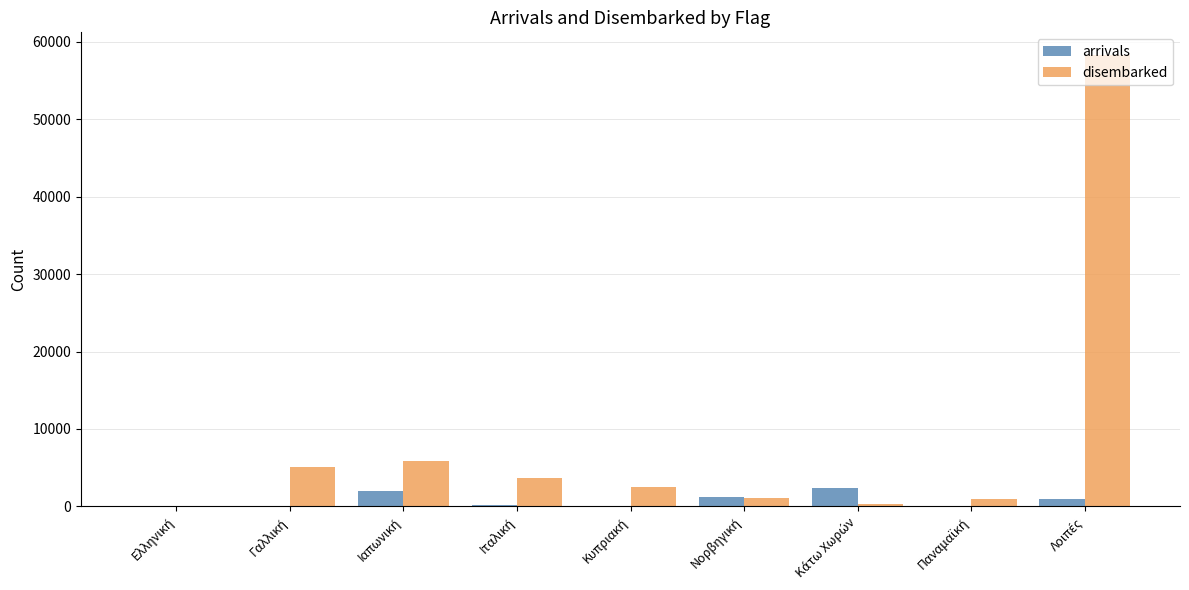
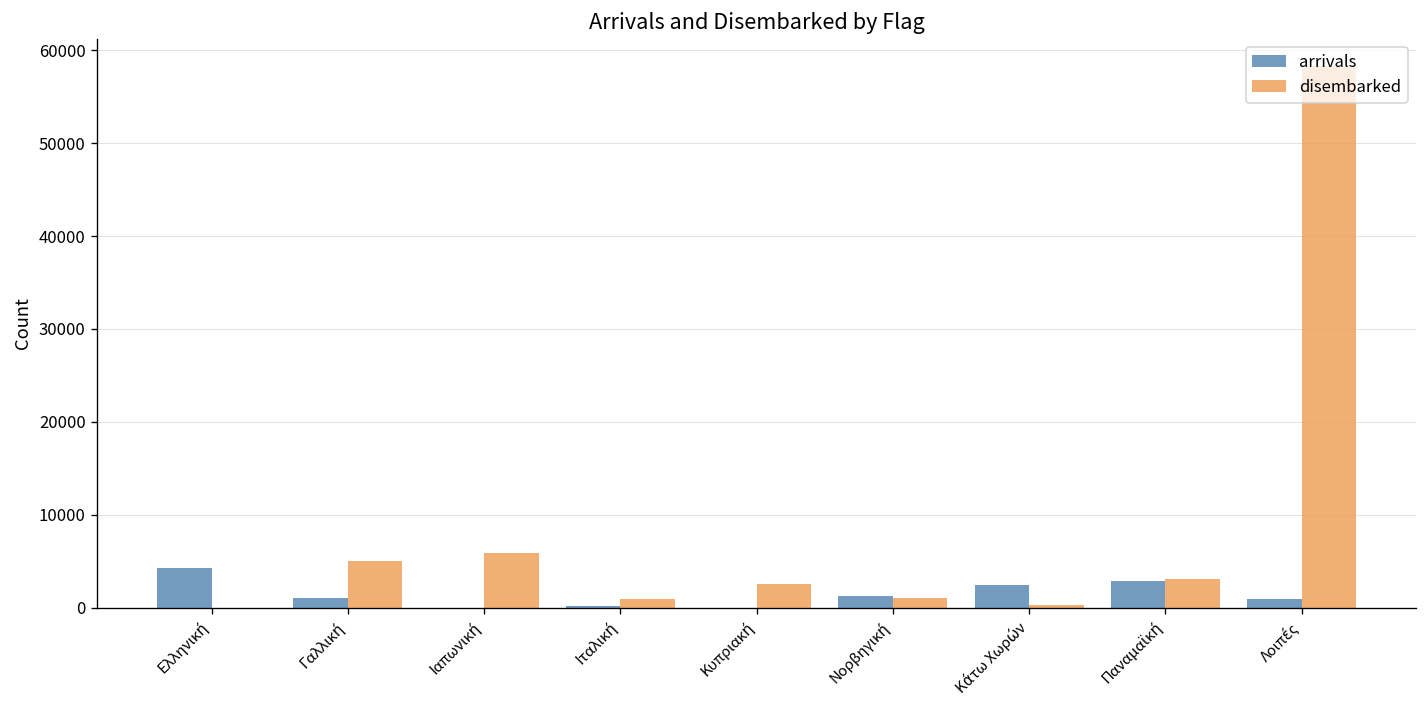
arrivals, Ελληνική: 0 -> 4000
arrivals, Γαλλική: 0 -> 1000
arrivals, Ιαπωνική: 2000 -> 0
disembarked, Ιταλική: 4000 -> 1000
arrivals, Παναμαϊκή: 0 -> 3000
disembarked, Παναμαϊκή: 1000 -> 3000
